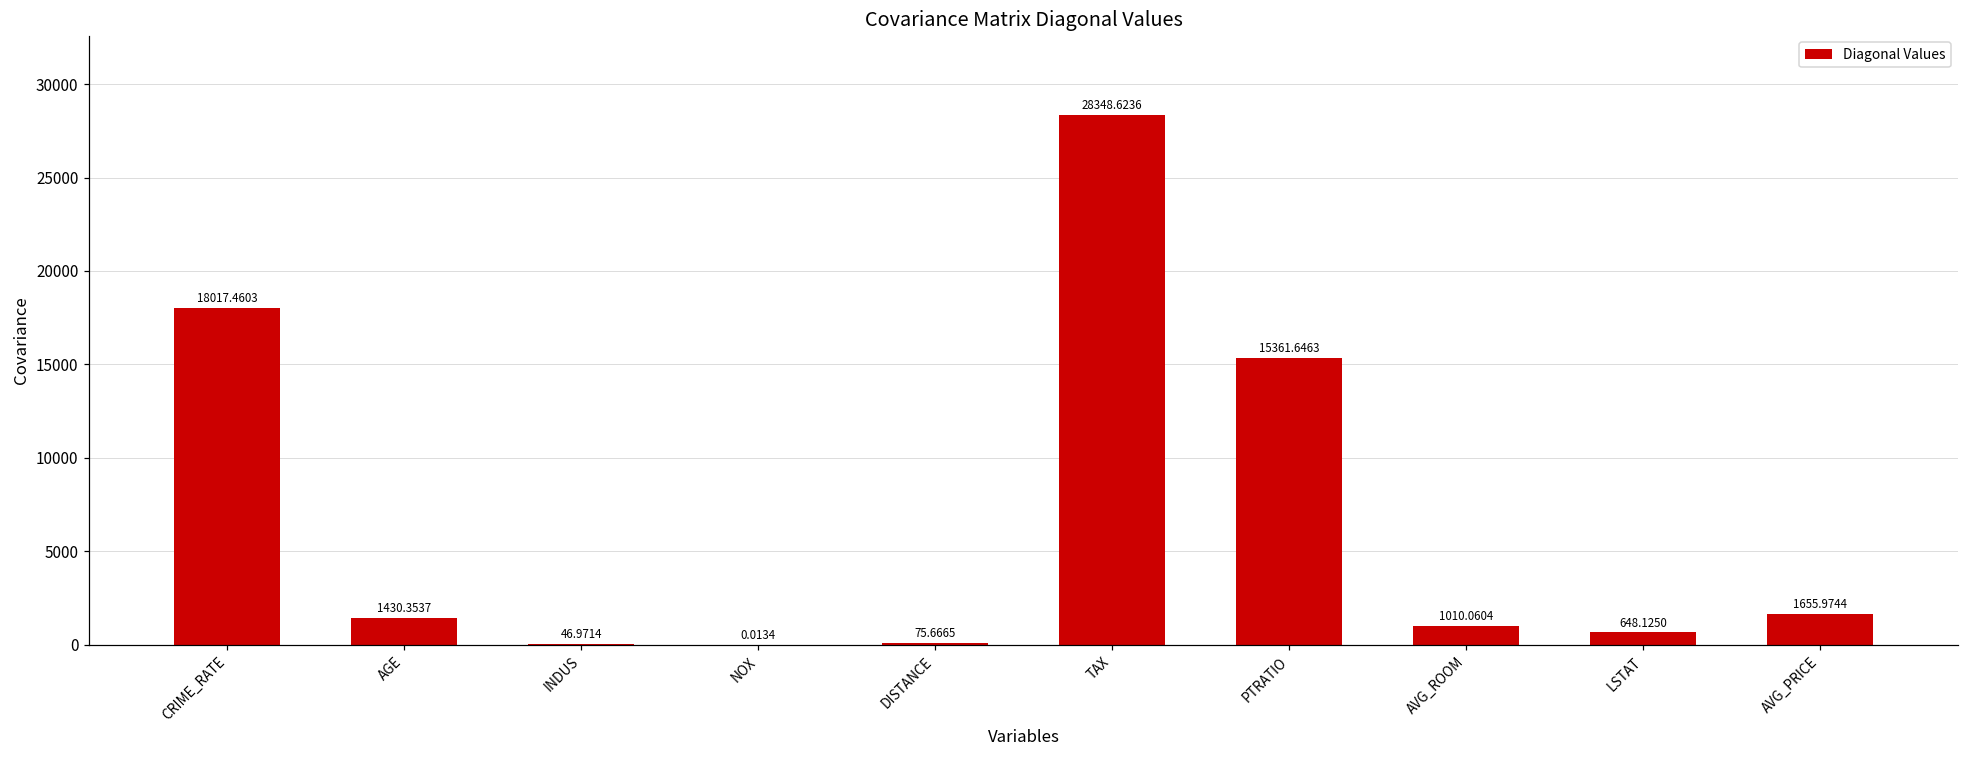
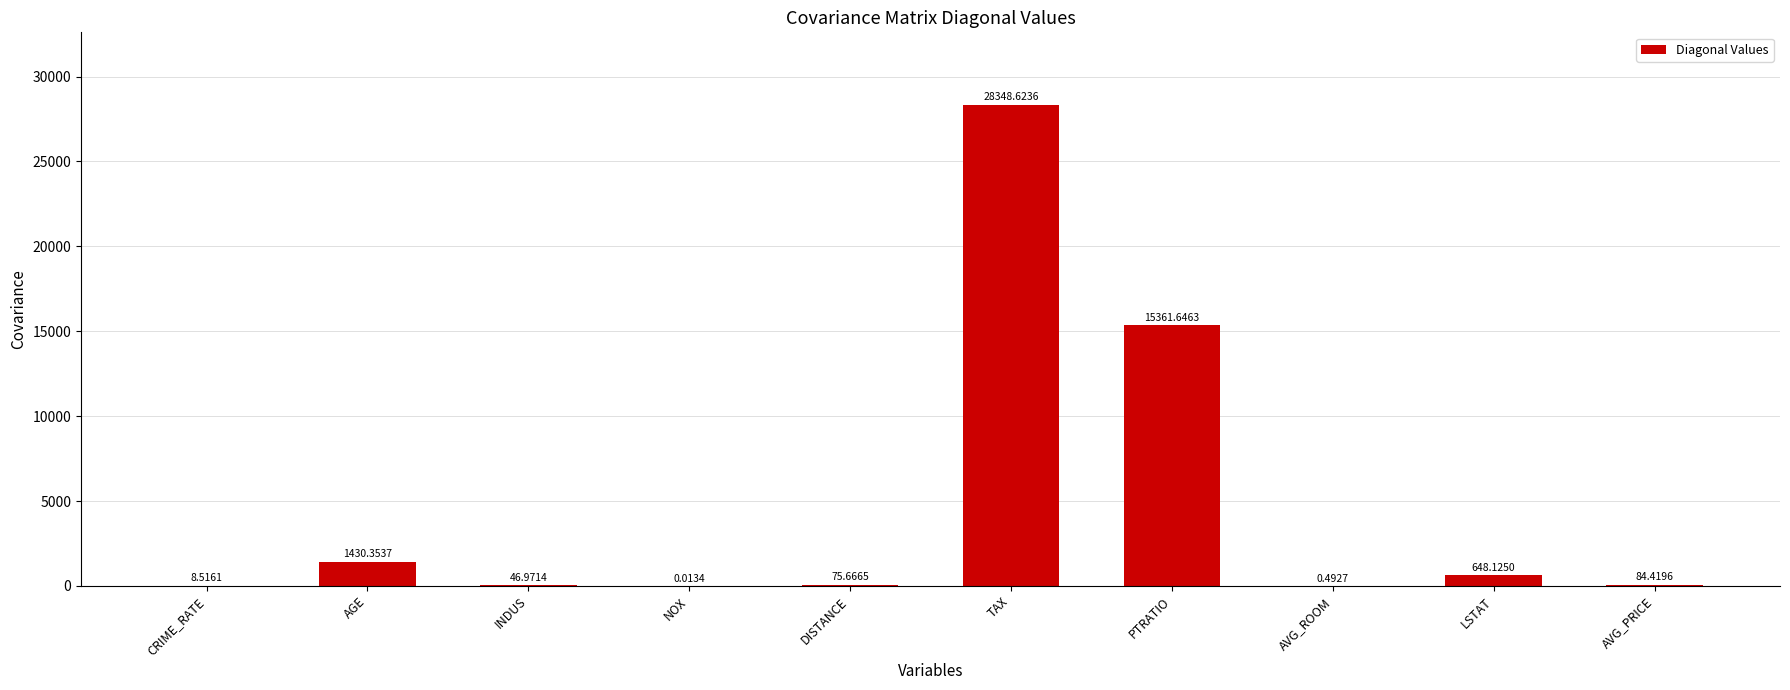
CRIME_RATE: 18017.4603 -> 8.5161
AVG_ROOM: 1010.0604 -> 0.4927
AVG_PRICE: 1655.9744 -> 84.4196
